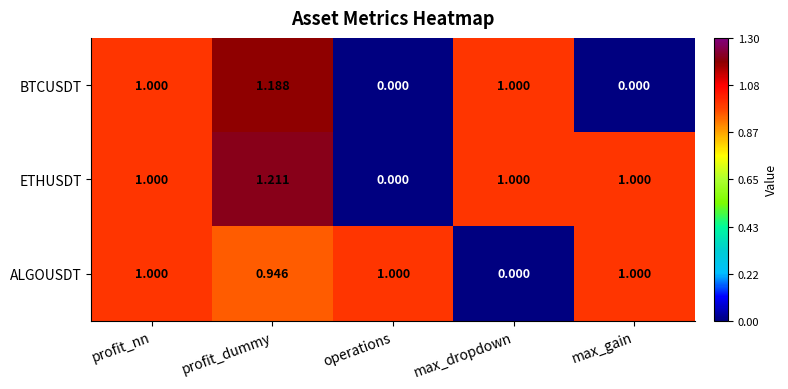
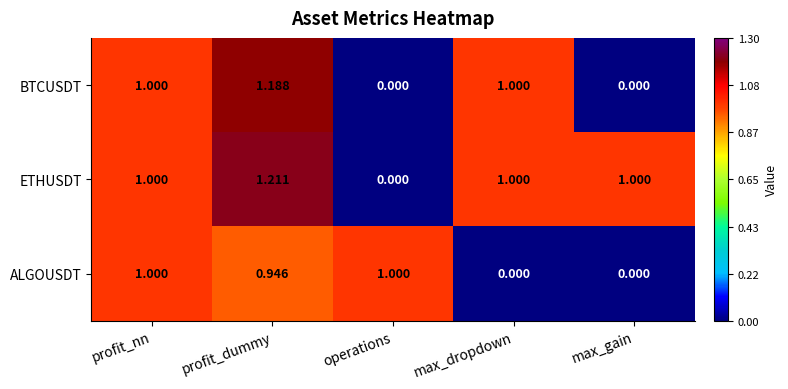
ALGOUSDT, max_gain: 1.000 -> 0.000
